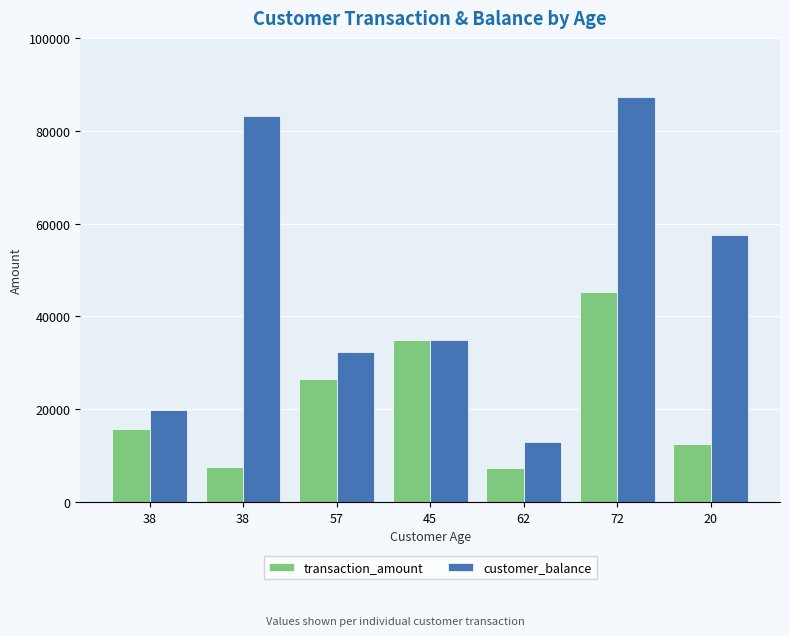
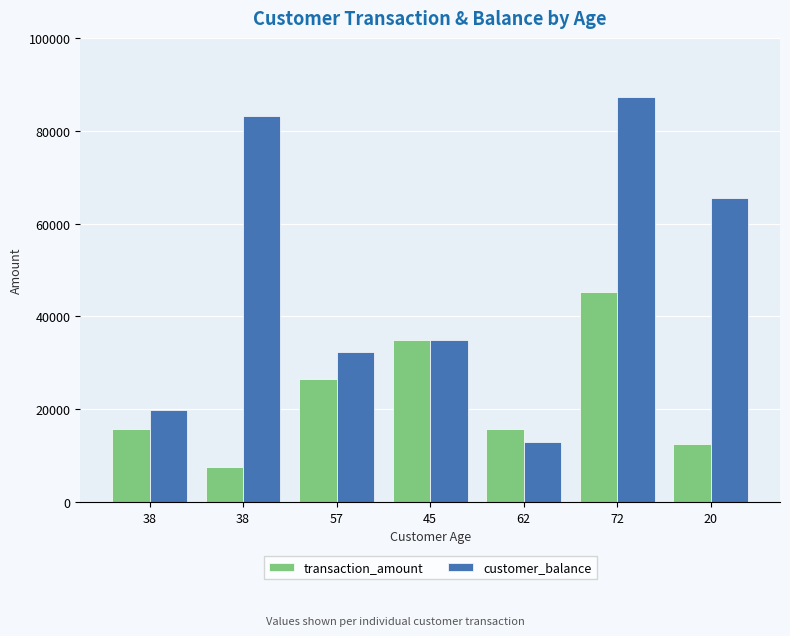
transaction_amount, 62: 7000 -> 16000
customer_balance, 20: 58000 -> 65000
